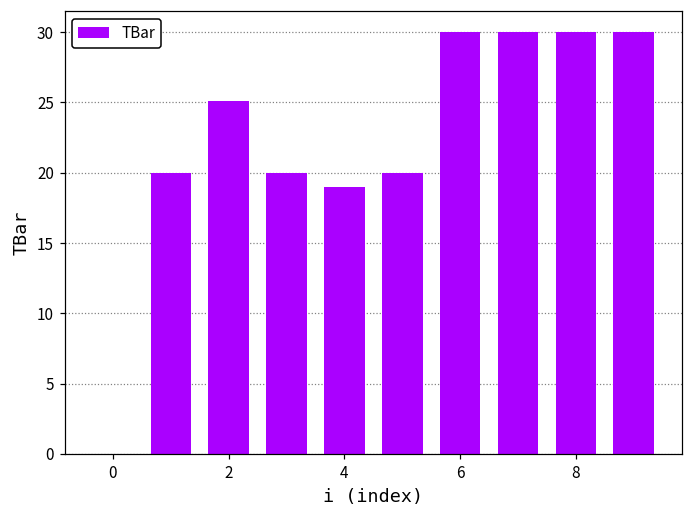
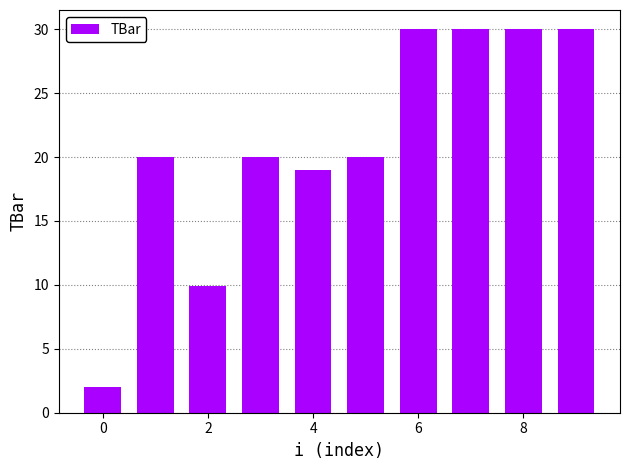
0: 0 -> 2
2: 25.1 -> 9.9
